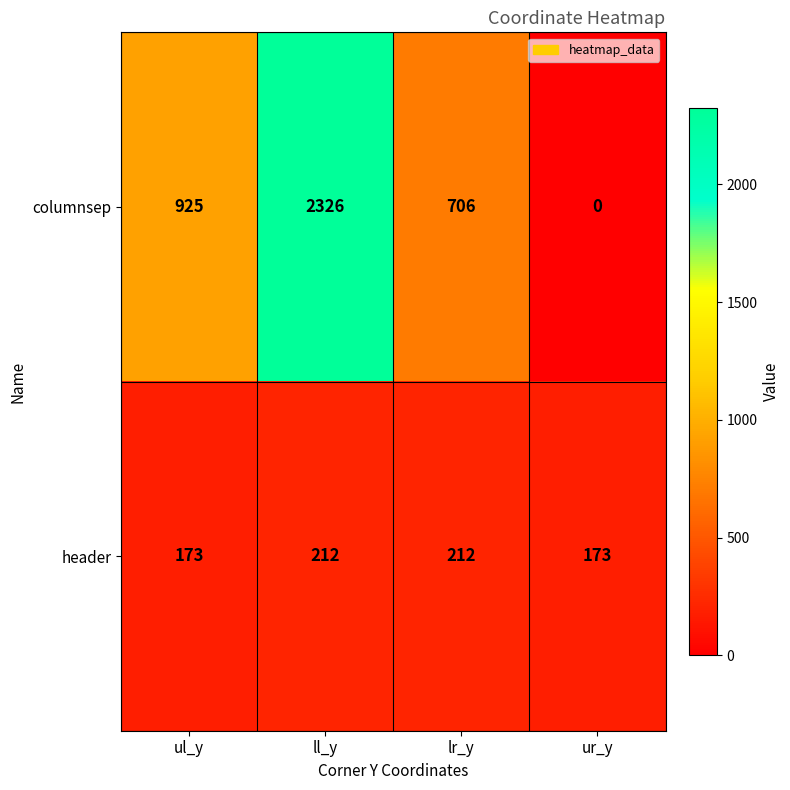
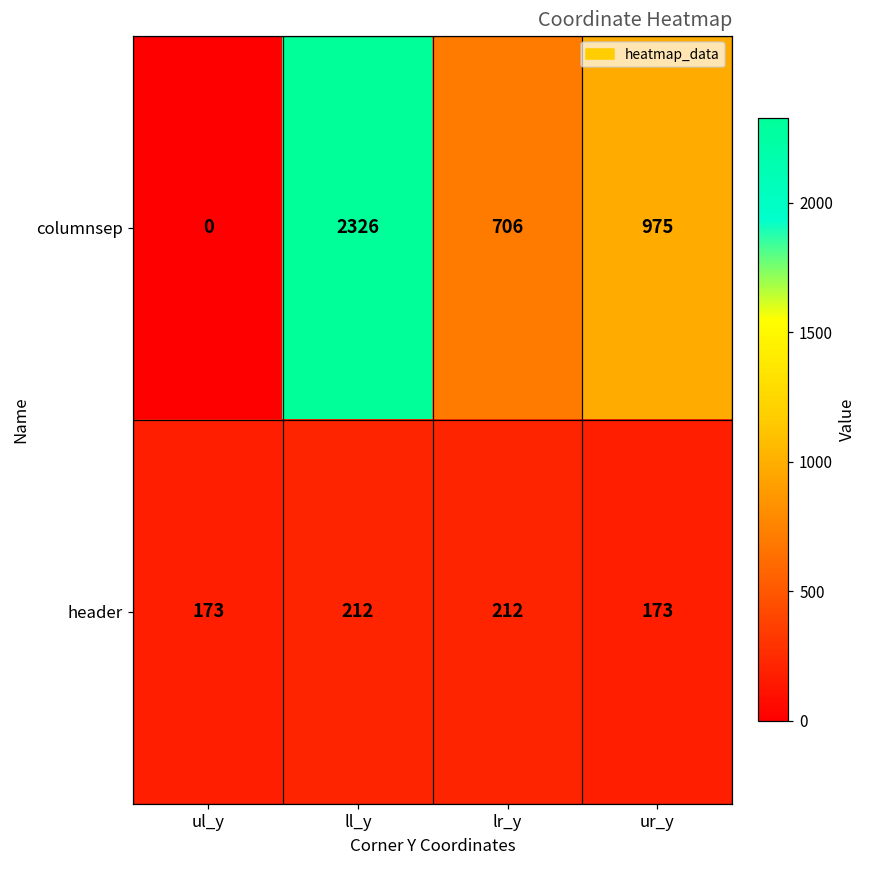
columnsep, ul_y: 925 -> 0
columnsep, ur_y: 0 -> 975
